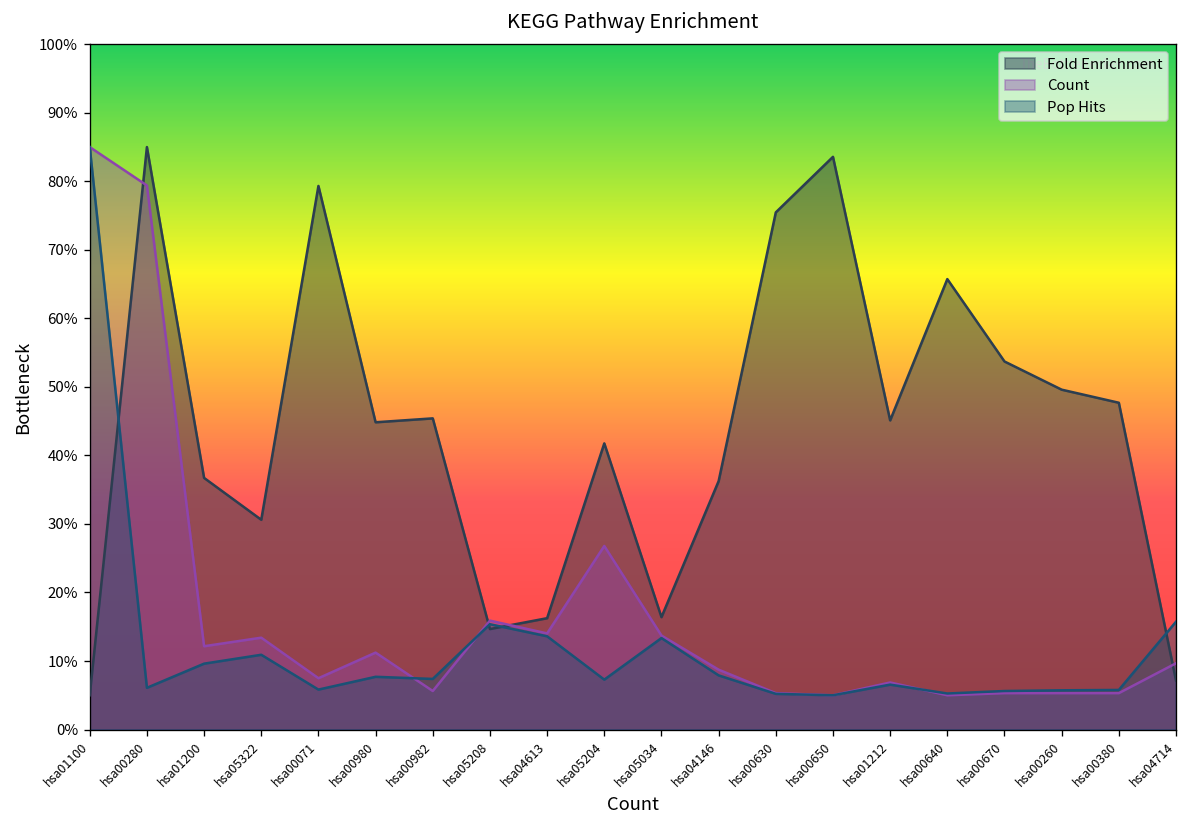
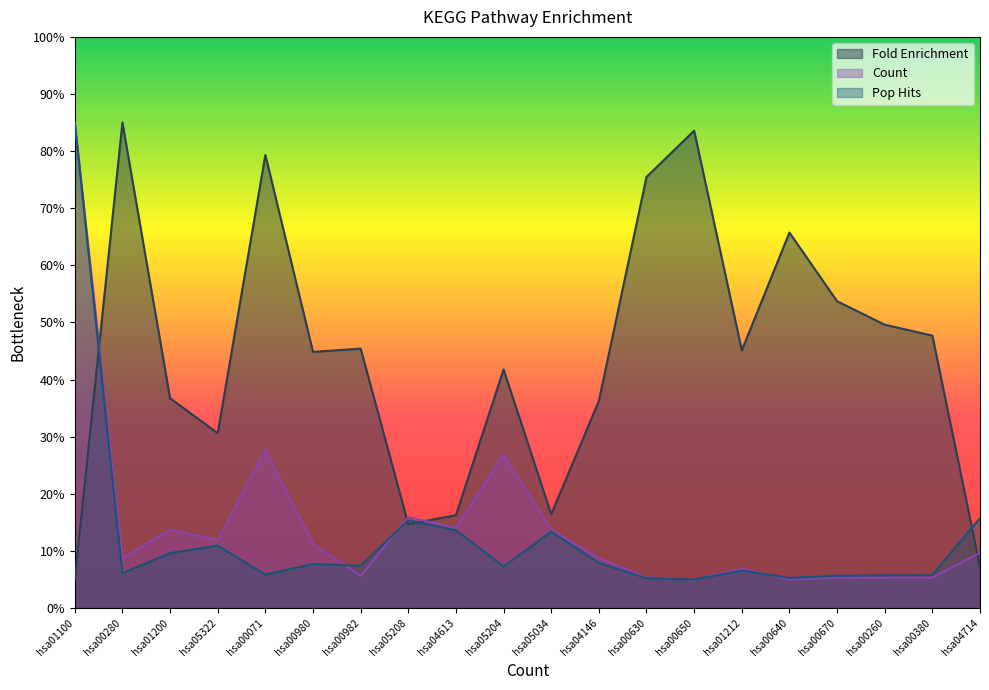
Count, hsa00280: 79% -> 9%
Count, hsa01200: 12% -> 14%
Count, hsa05322: 13% -> 12%
Count, hsa00071: 7% -> 28%
